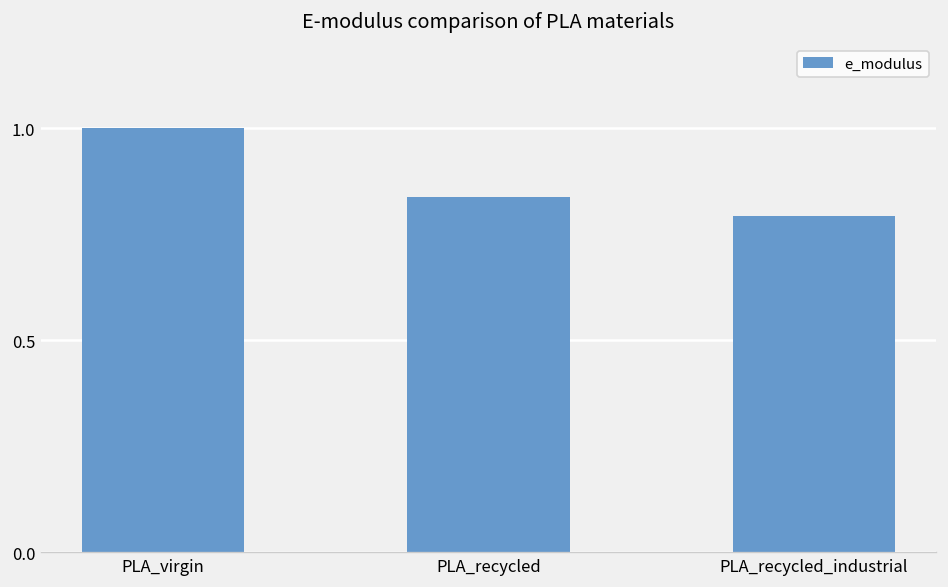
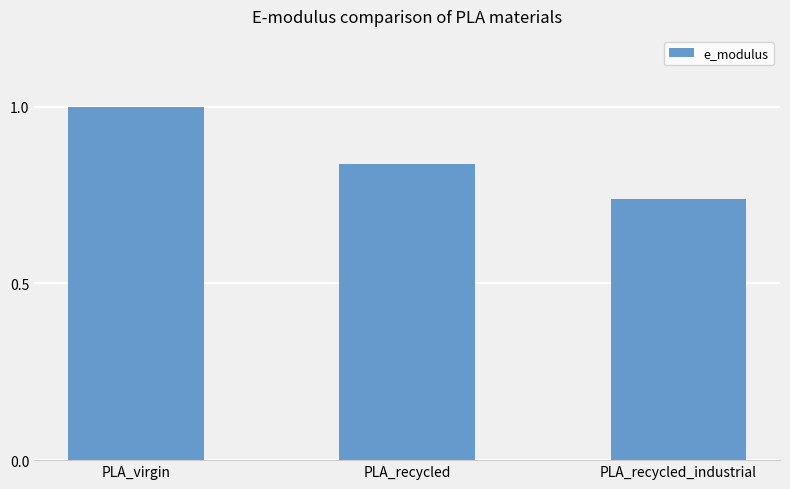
PLA_recycled_industrial: 0.79 -> 0.74
